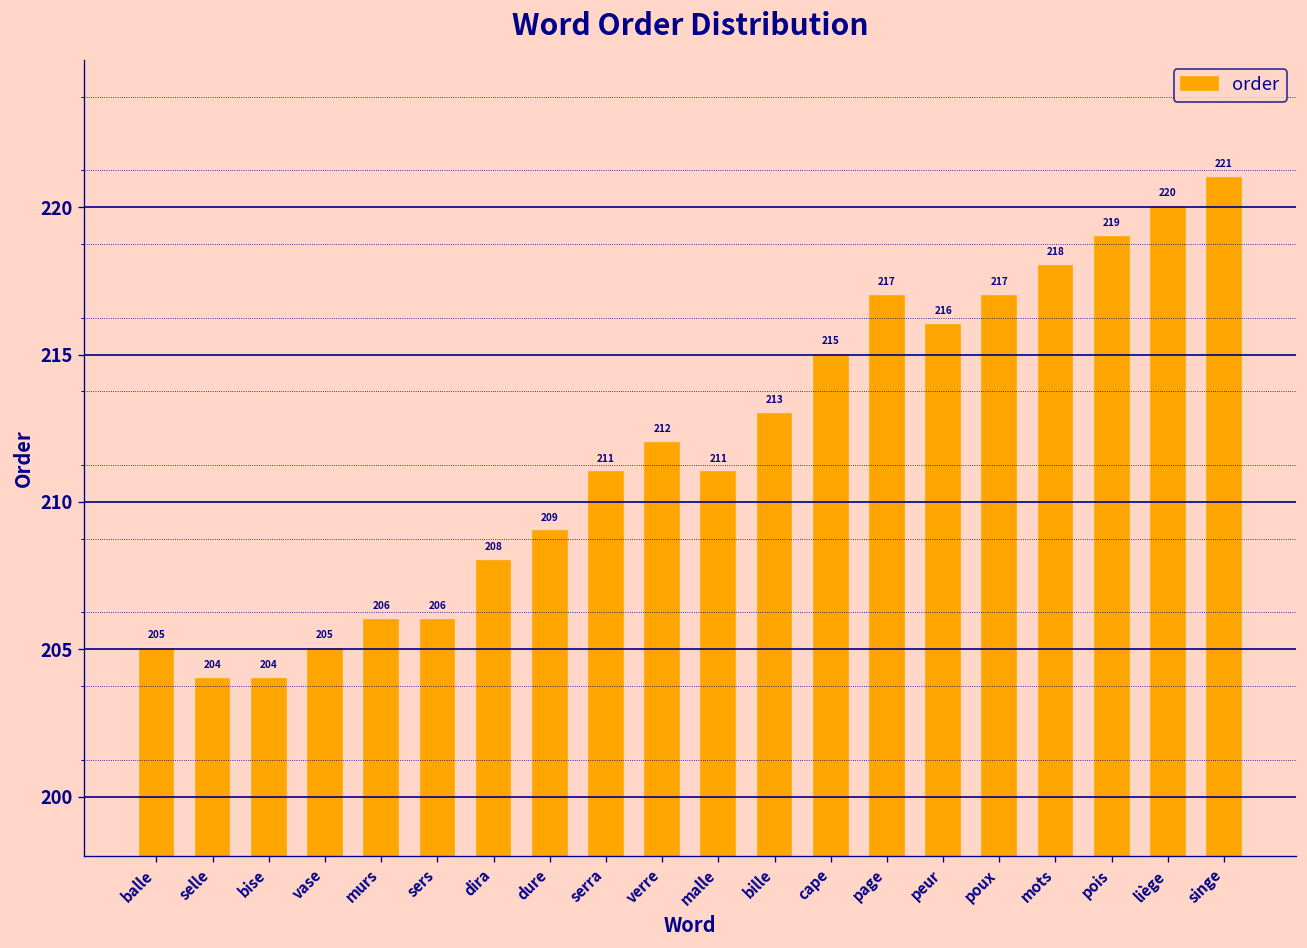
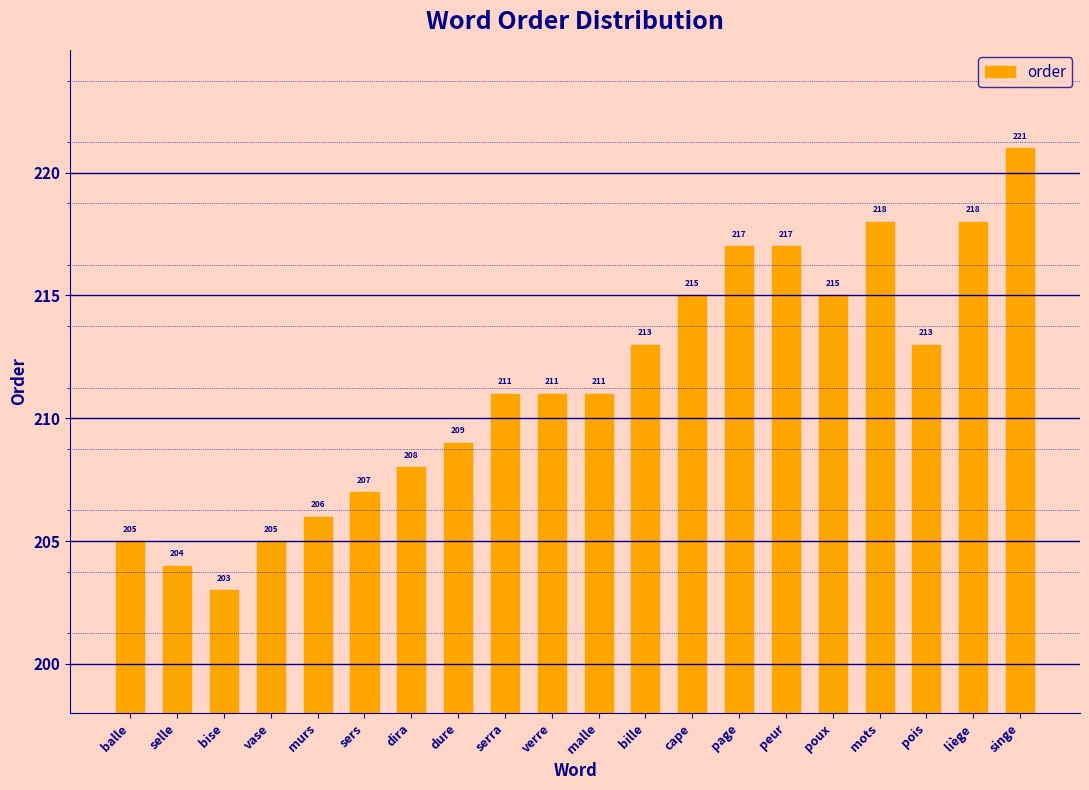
bise: 204 -> 203
sers: 206 -> 207
verre: 212 -> 211
peur: 216 -> 217
poux: 217 -> 215
pois: 219 -> 213
liège: 220 -> 218
